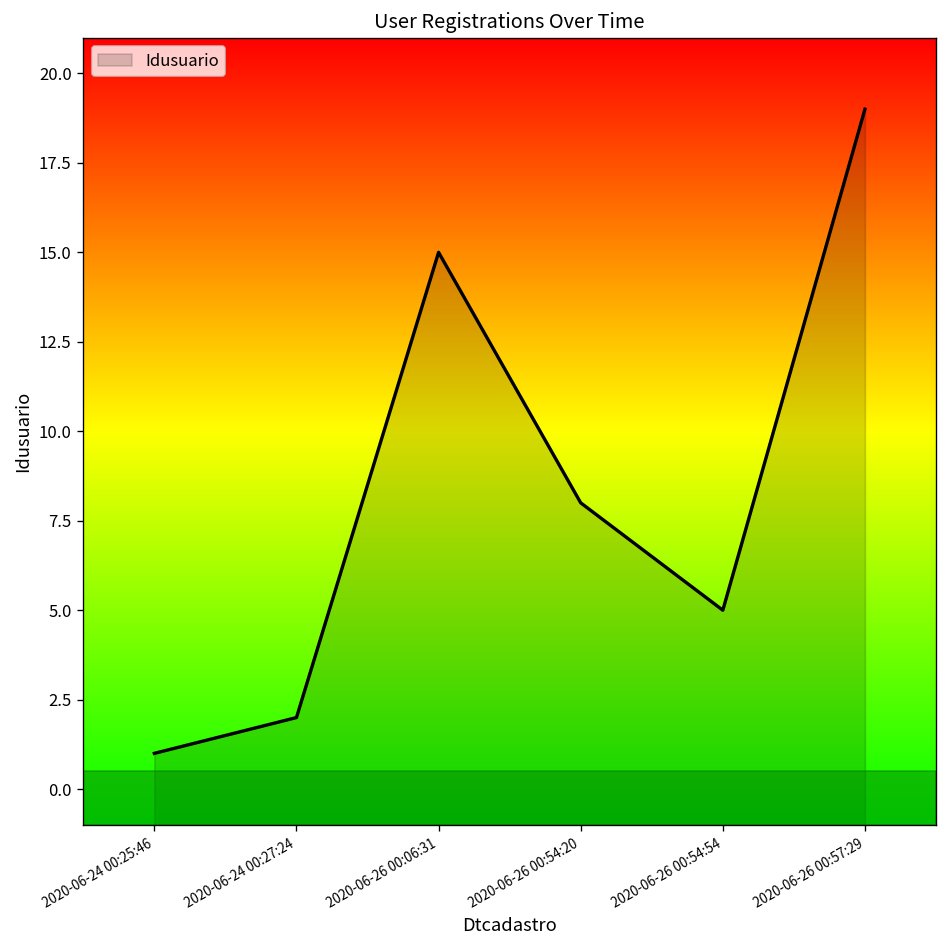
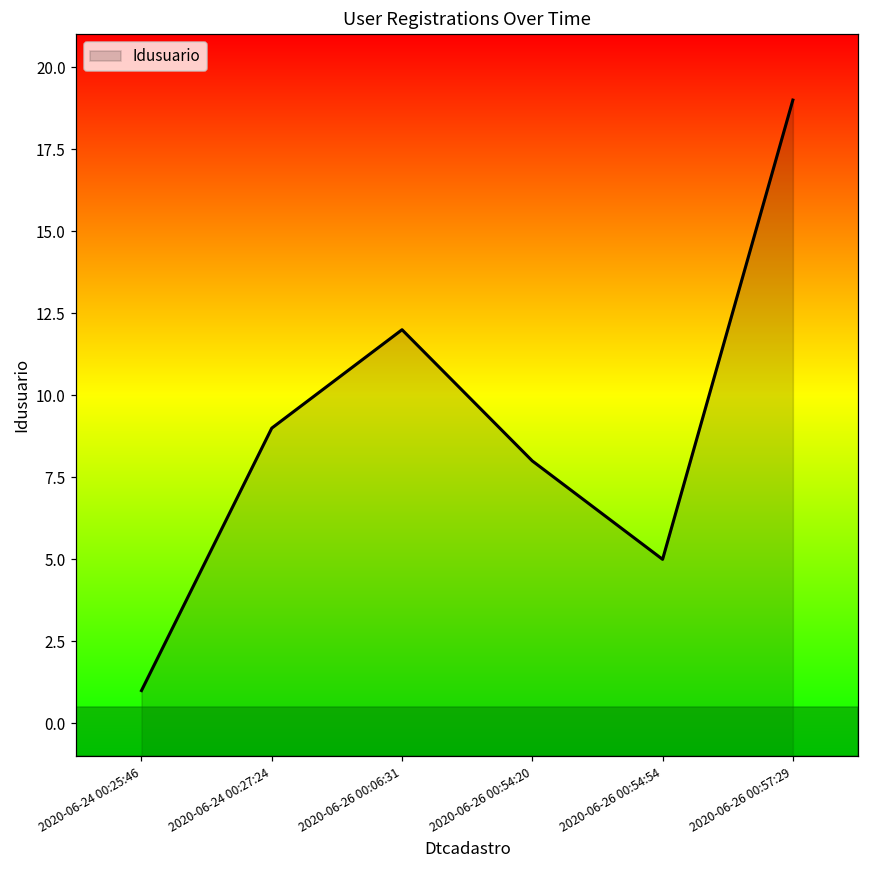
2020-06-24 00:27:24: 2 -> 9
2020-06-26 00:06:31: 15 -> 12
